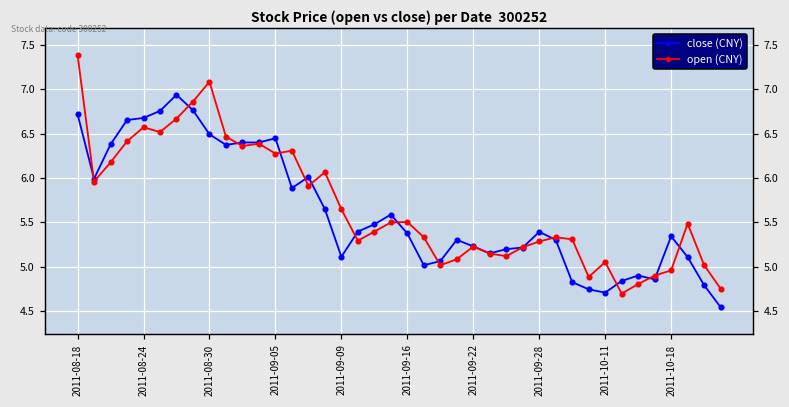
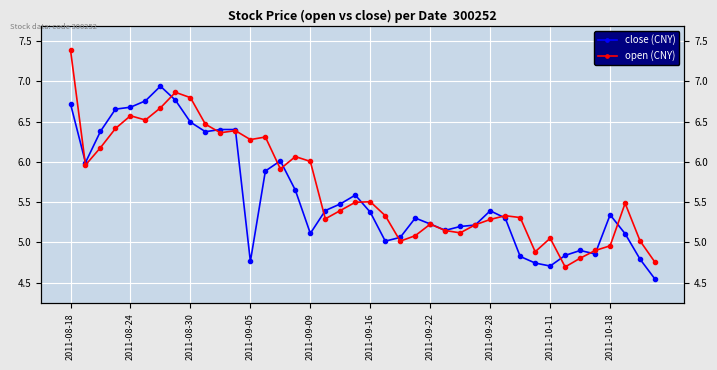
open (CNY), 2011-08-30: 7.1 -> 6.8
close (CNY), 2011-09-05: 6.4 -> 4.8
open (CNY), 2011-09-09: 5.6 -> 6.0
